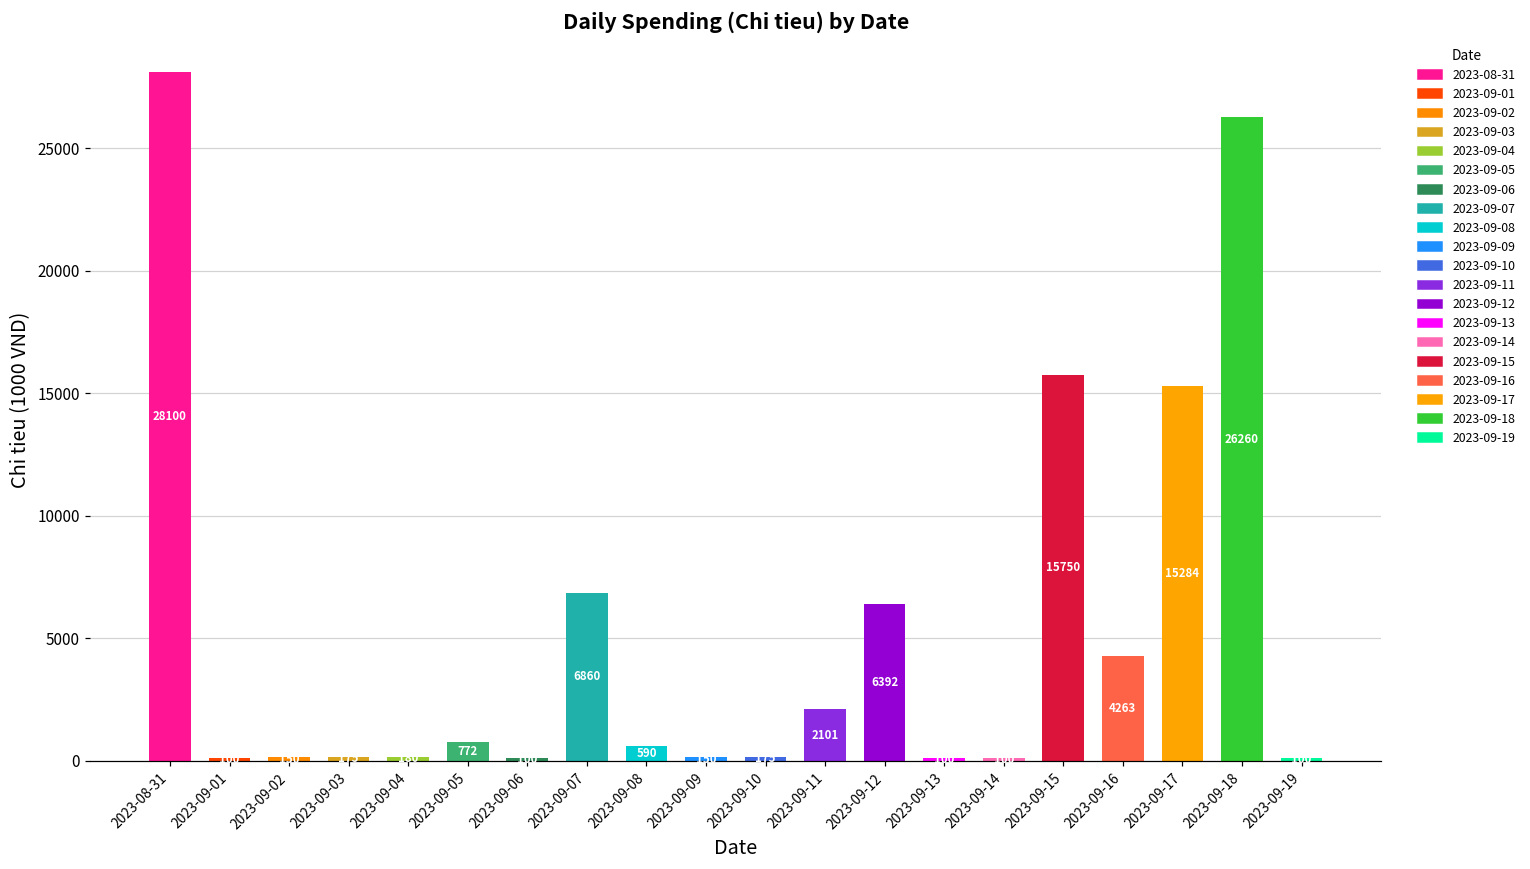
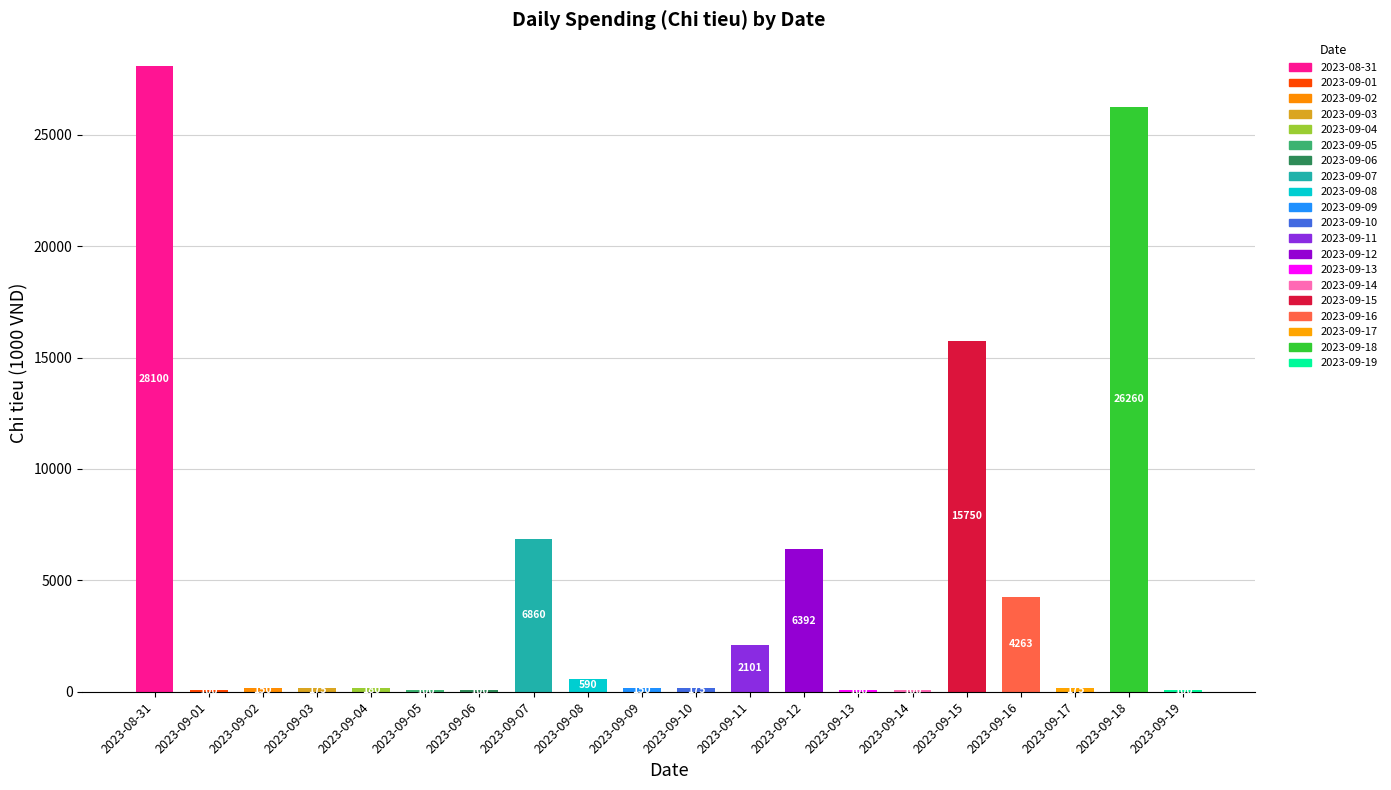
2023-09-05: 800 -> 100
2023-09-17: 15300 -> 200
